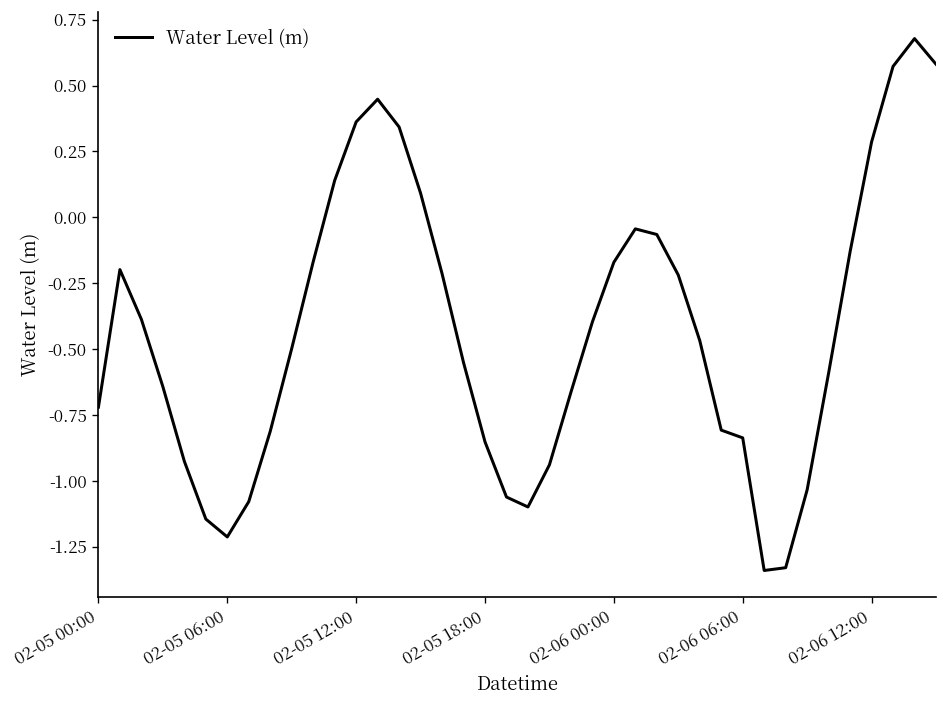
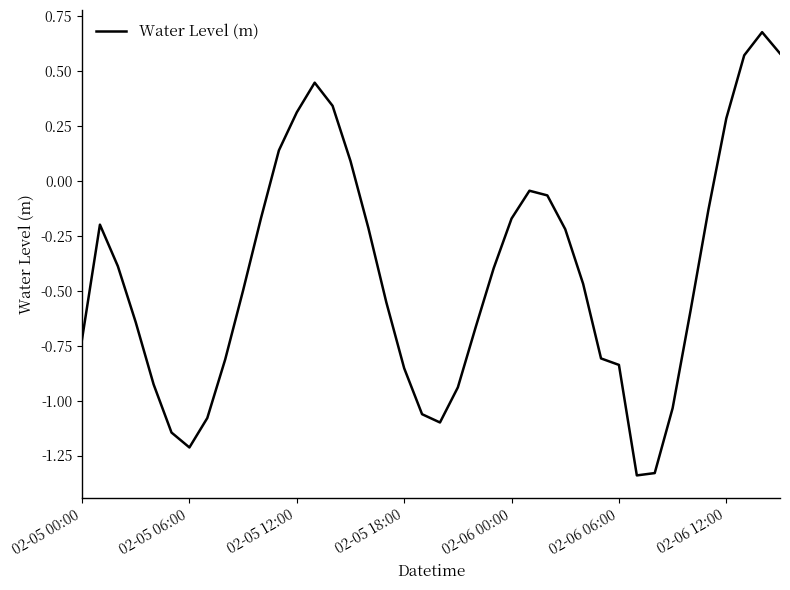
02-05 12:00: 0.36 -> 0.31
